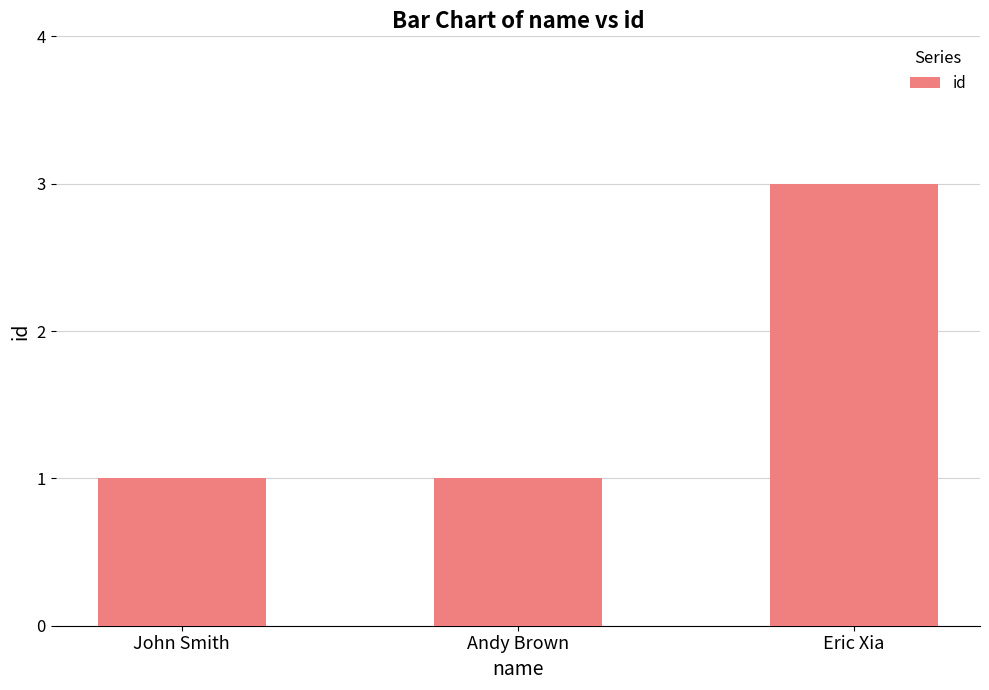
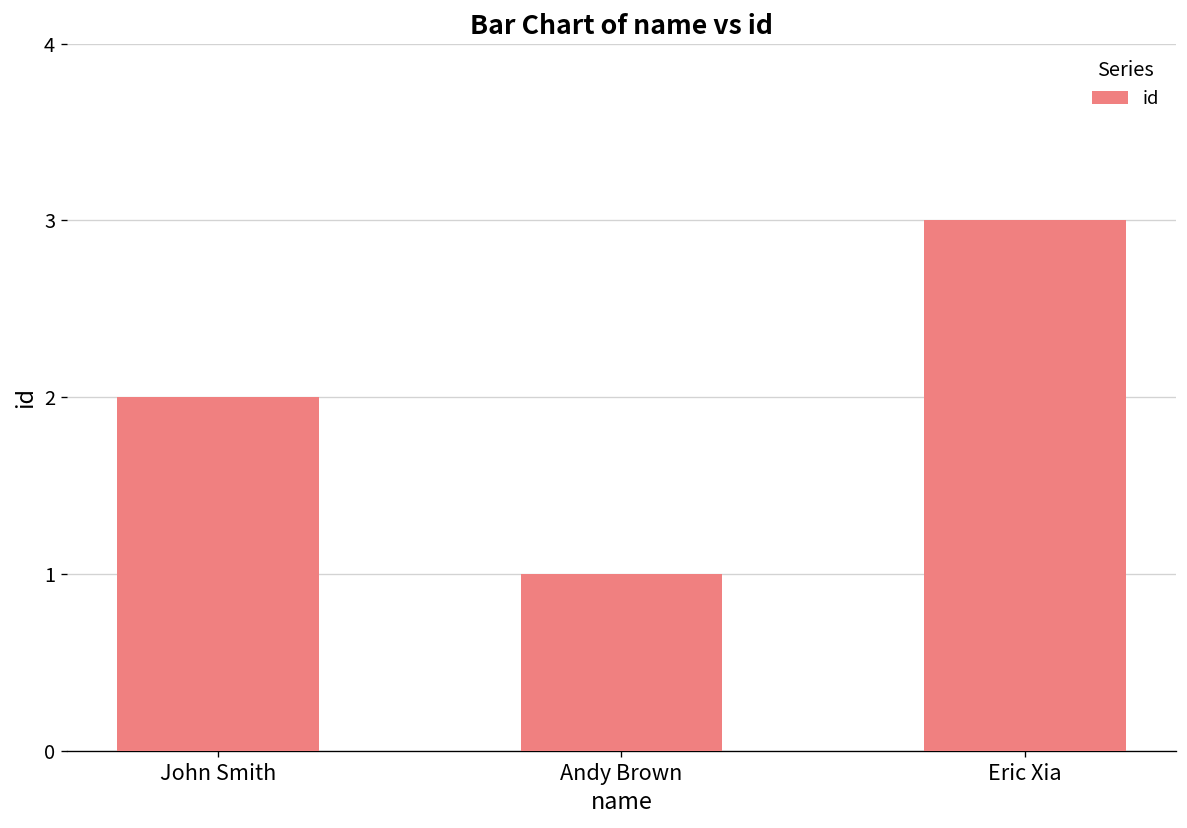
John Smith: 1 -> 2
